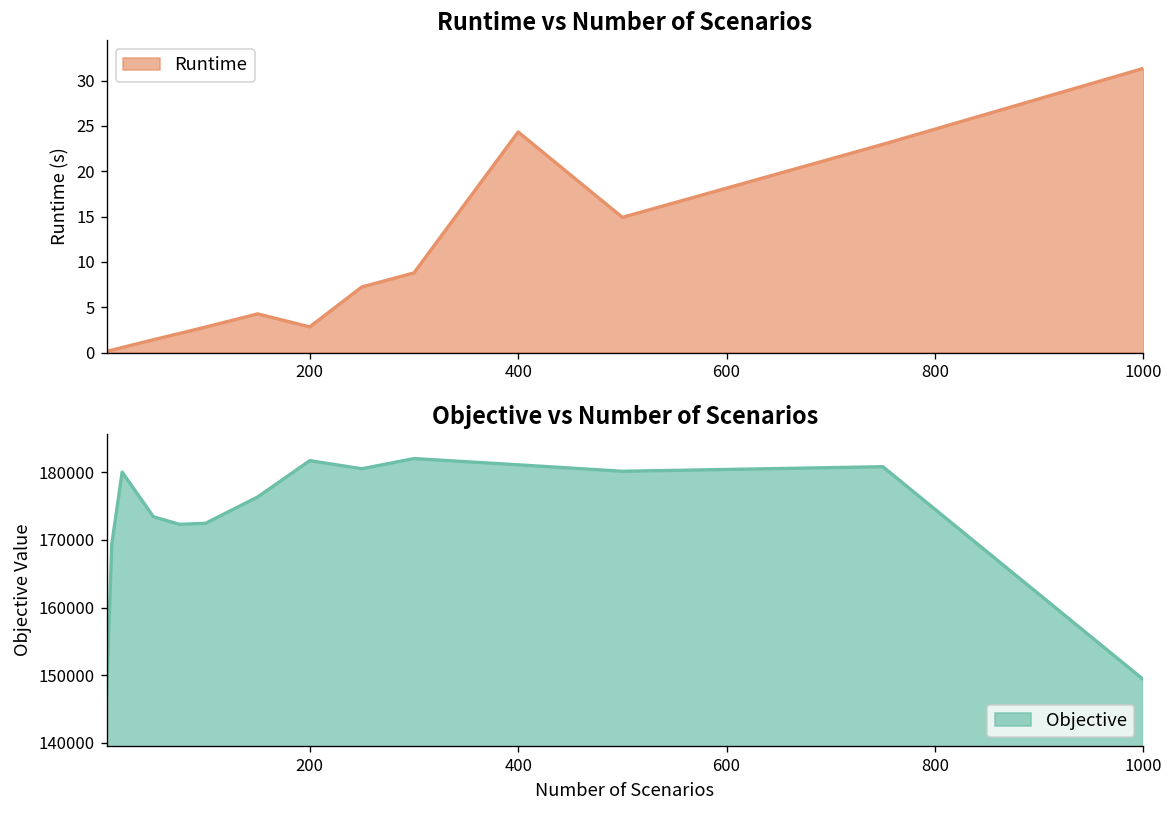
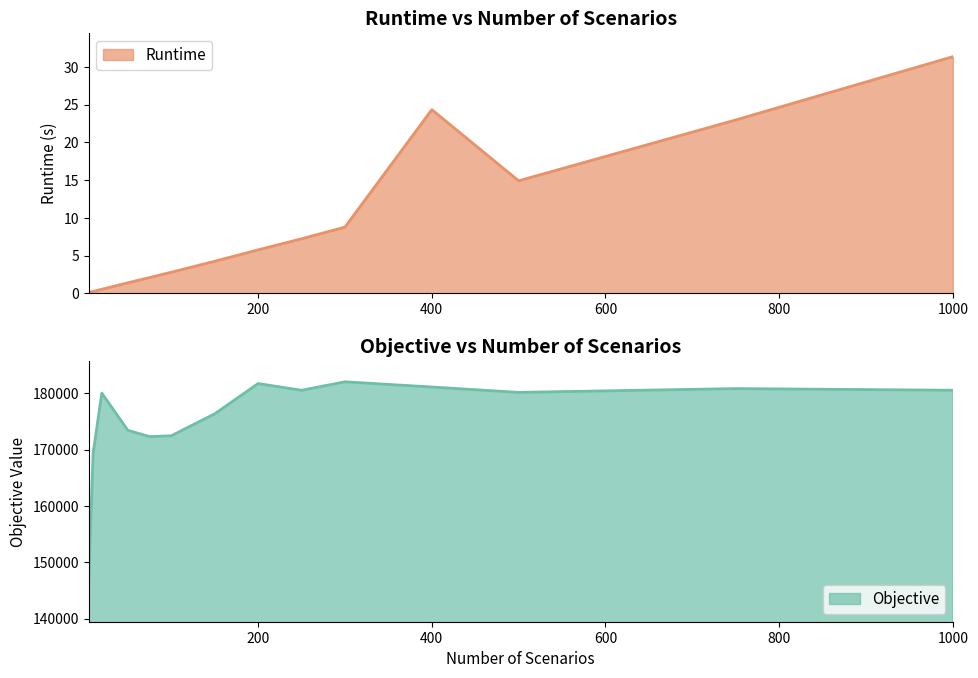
Runtime vs Number of Scenarios, 200: 3 -> 6
Objective vs Number of Scenarios, 1000: 149000 -> 181000
